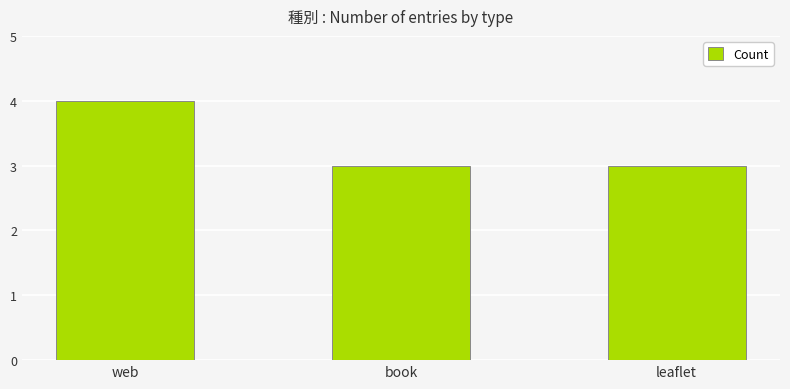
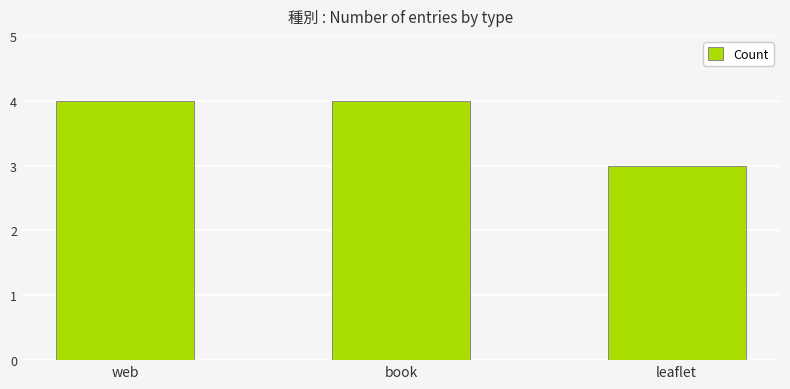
book: 3 -> 4
